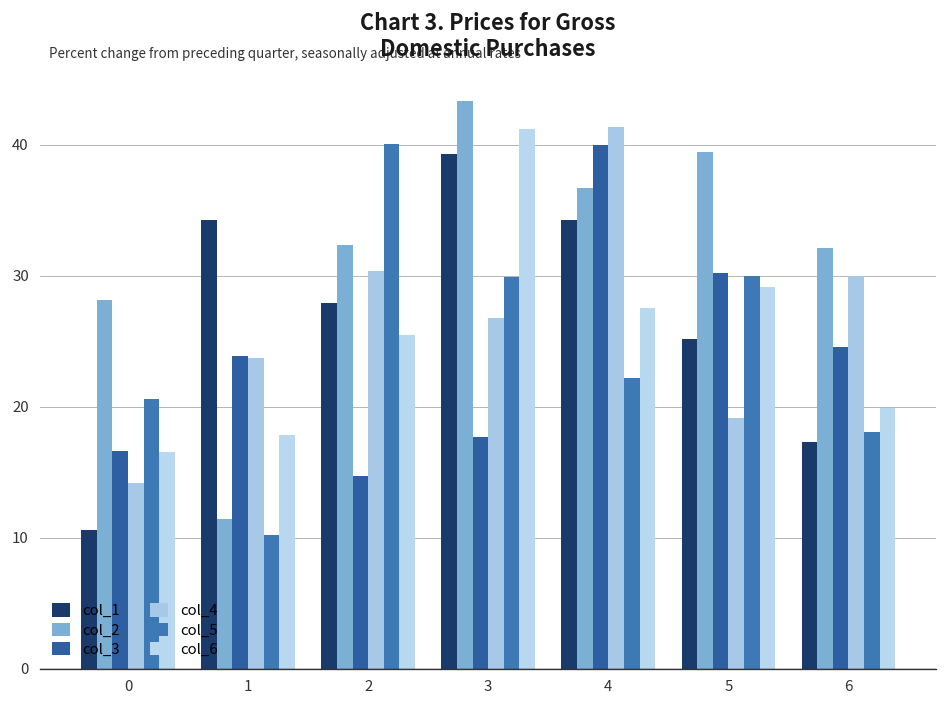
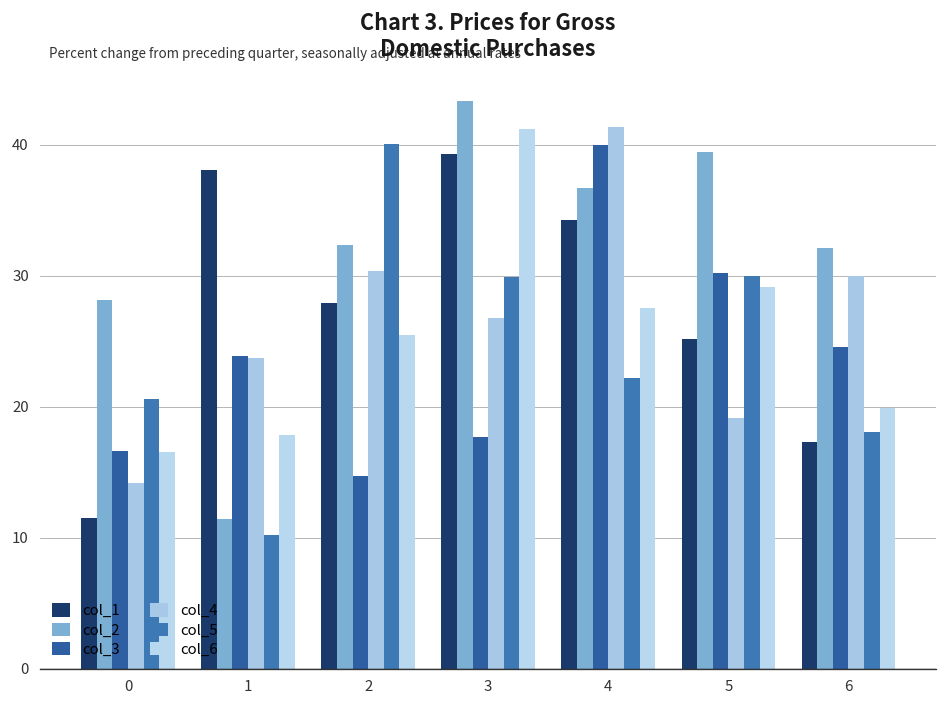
col_1, 0: 10.6 -> 11.5
col_1, 1: 34.2 -> 38.1
